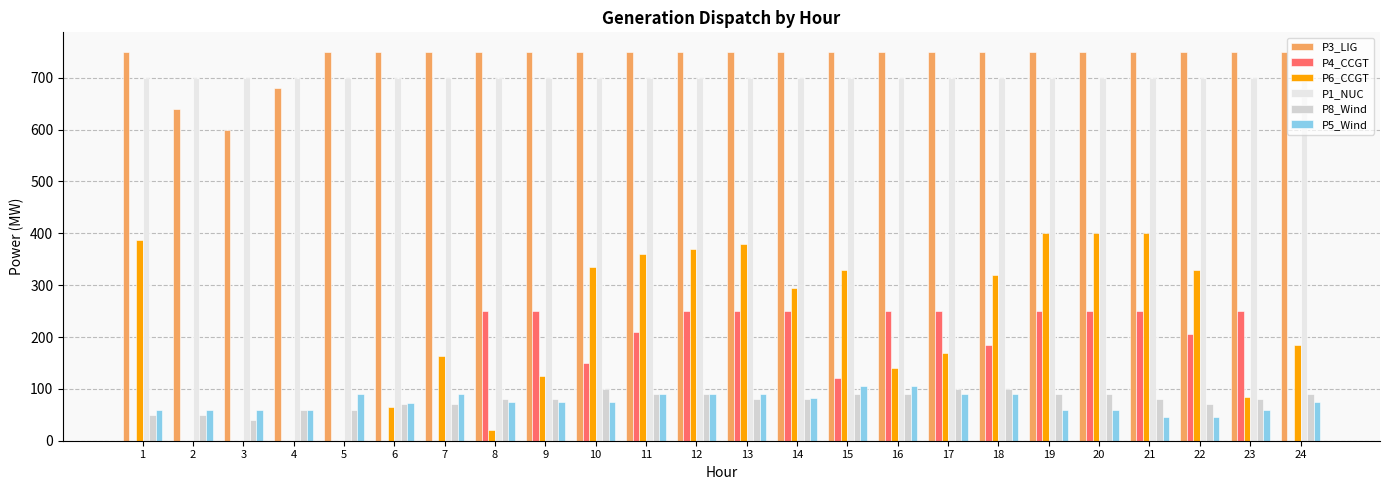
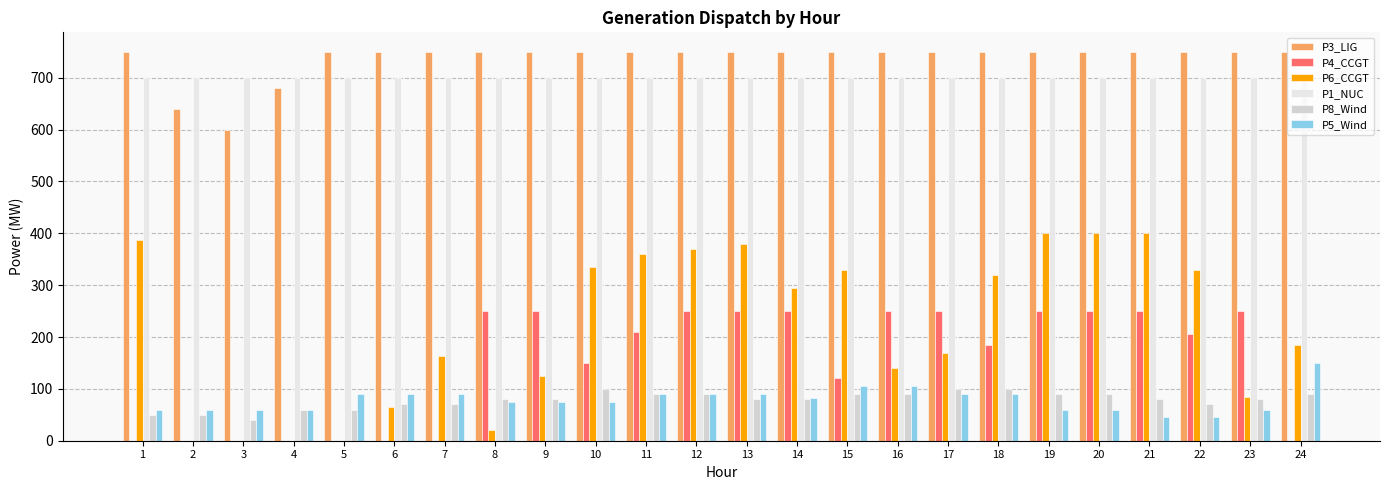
P5_Wind, 6: 70 -> 90
P5_Wind, 24: 80 -> 150
